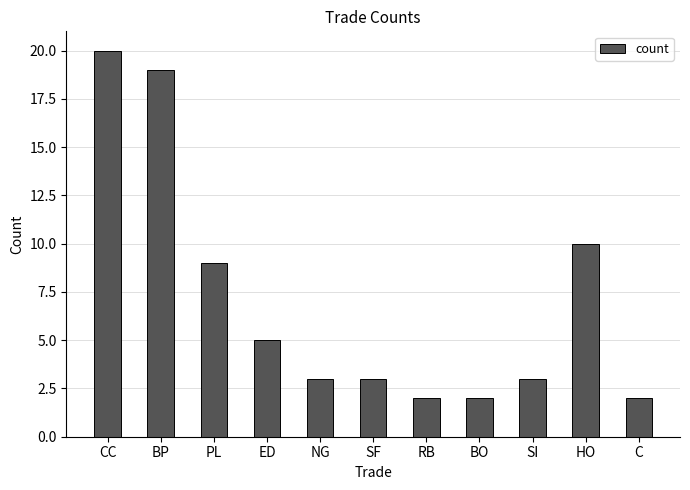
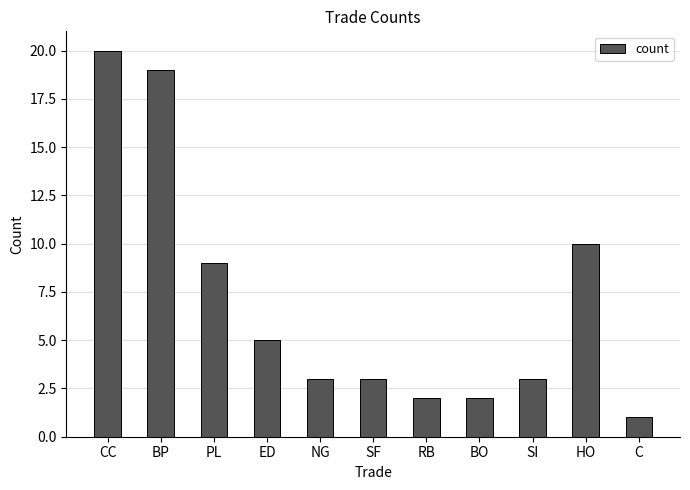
C: 2 -> 1
